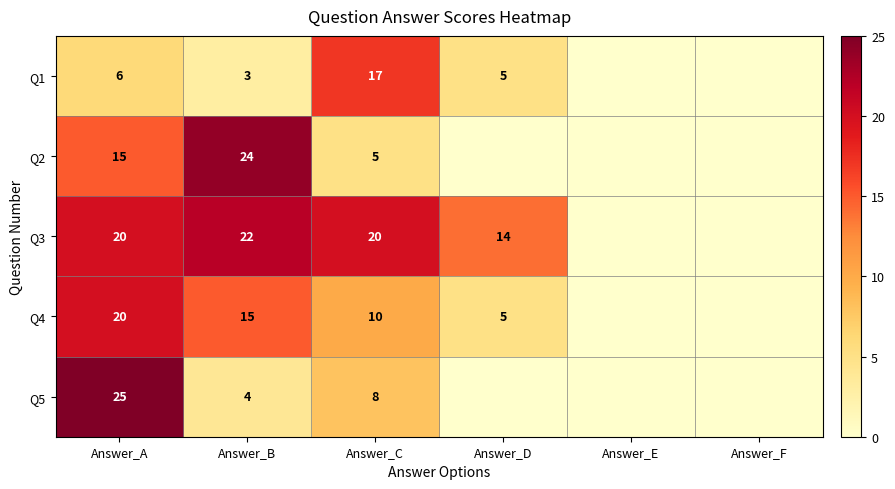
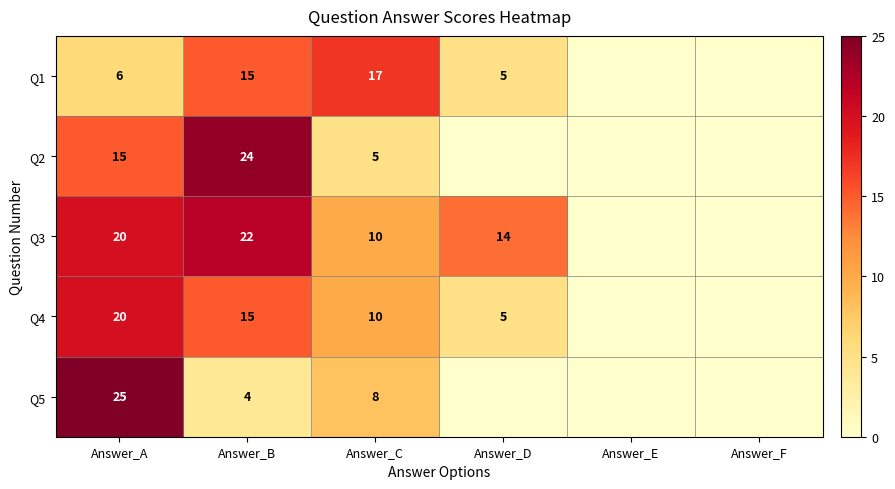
Q1, Answer_B: 3 -> 15
Q3, Answer_C: 20 -> 10
